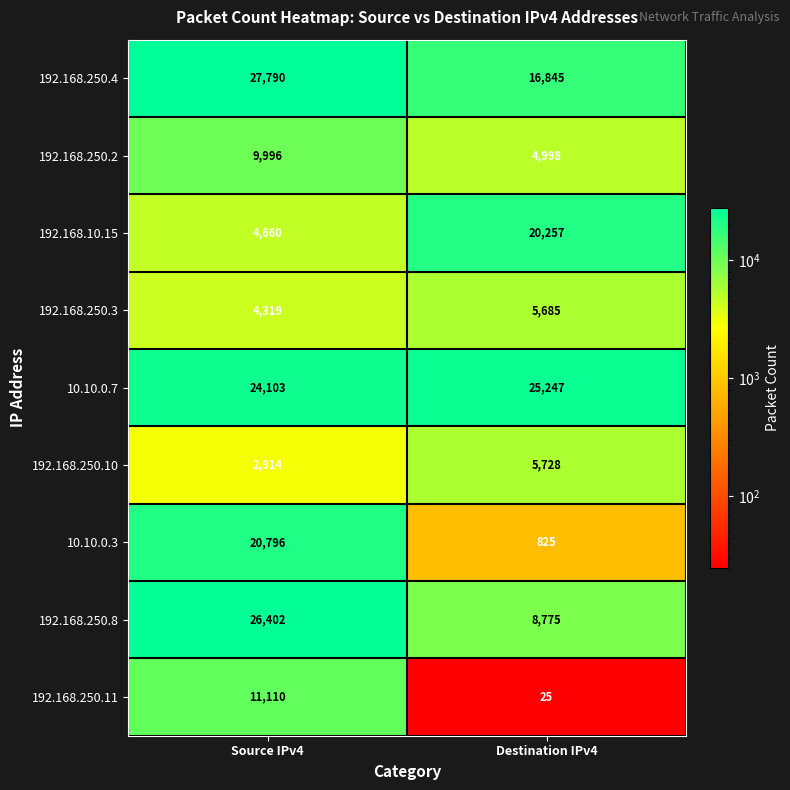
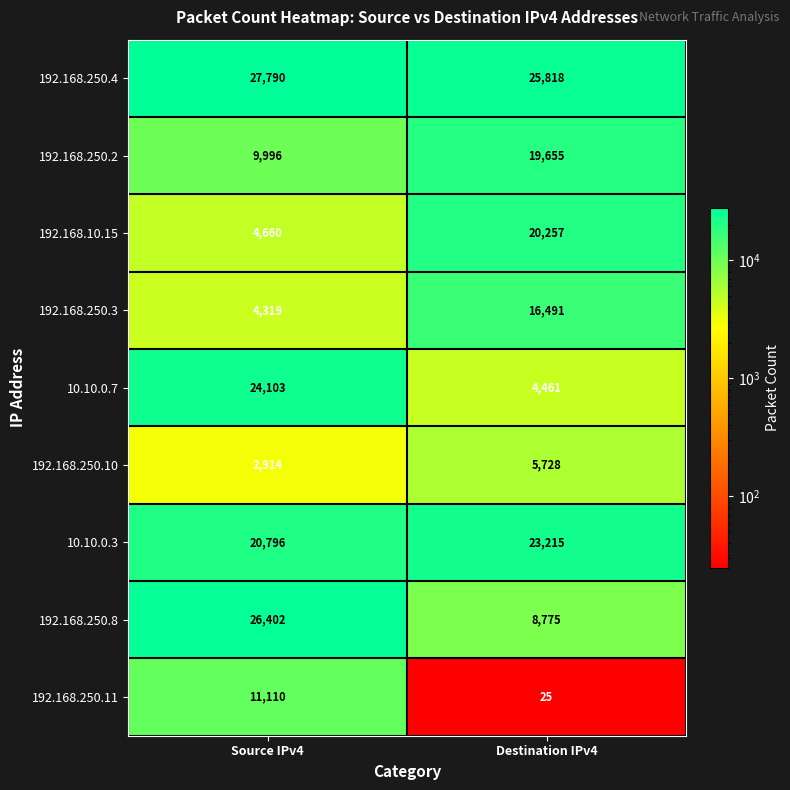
192.168.250.4, Destination IPv4: 16,845 -> 25,818
192.168.250.2, Destination IPv4: 4,998 -> 19,655
192.168.250.3, Destination IPv4: 5,685 -> 16,491
10.10.0.7, Destination IPv4: 25,247 -> 4,461
10.10.0.3, Destination IPv4: 825 -> 23,215
